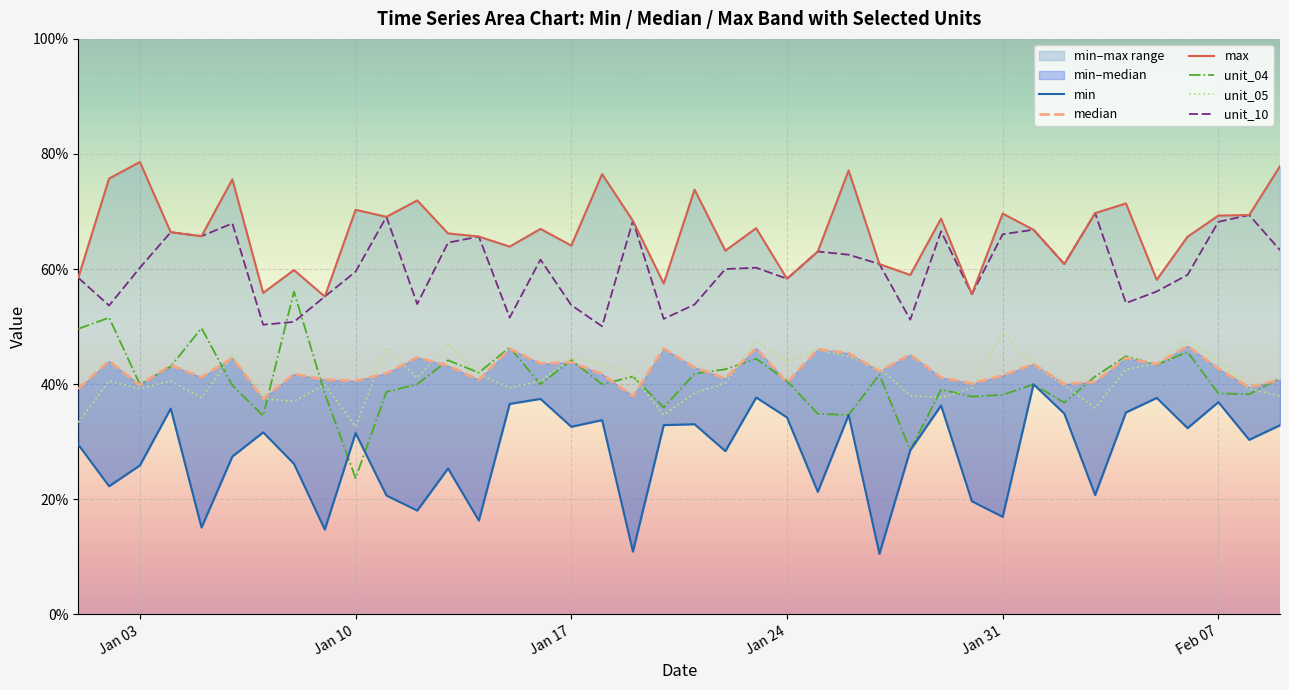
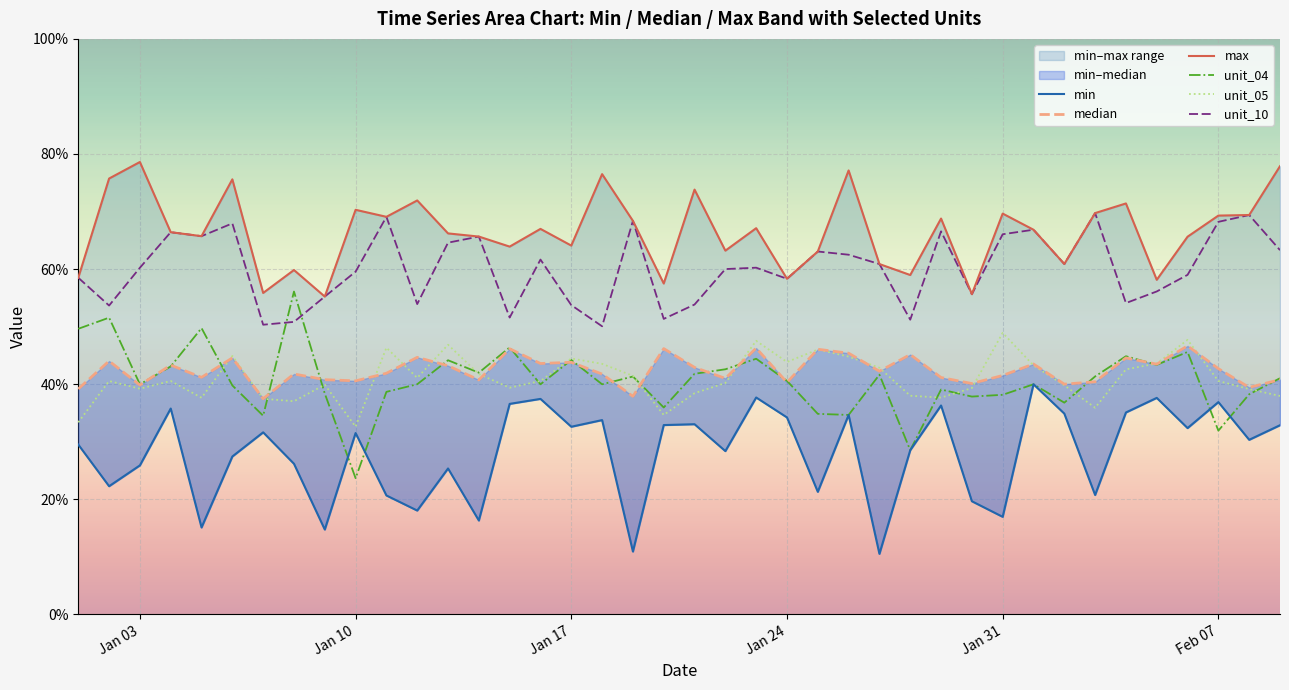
unit_04, Feb 07: 38% -> 32%
unit_05, Feb 07: 44% -> 41%
